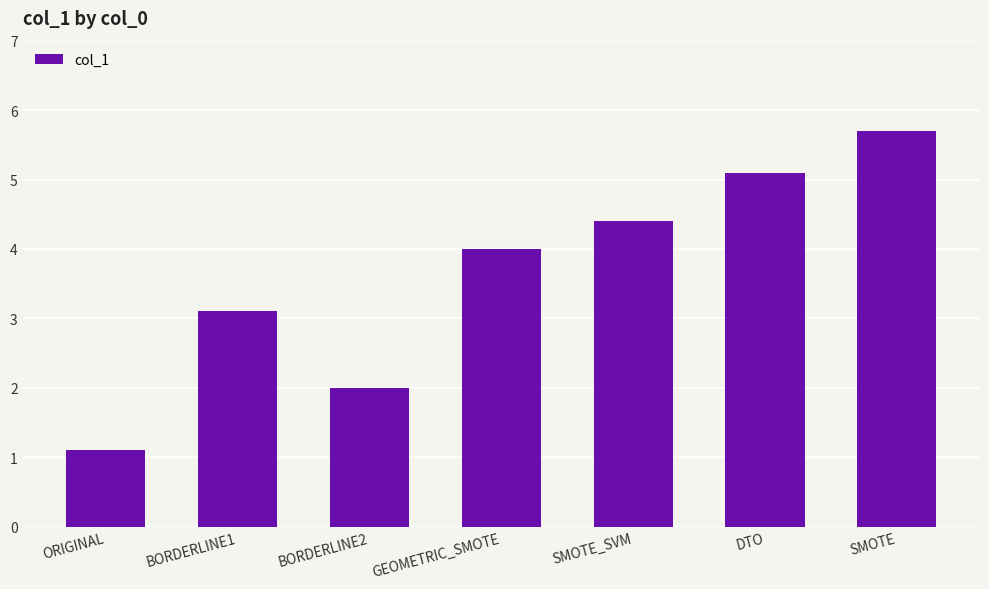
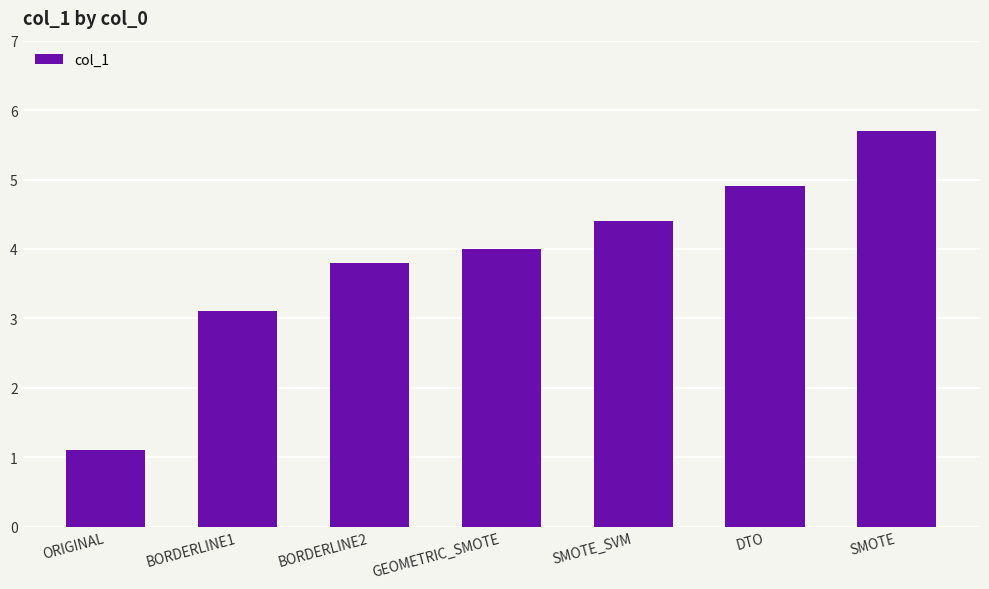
BORDERLINE2: 2.0 -> 3.8
DTO: 5.1 -> 4.9
